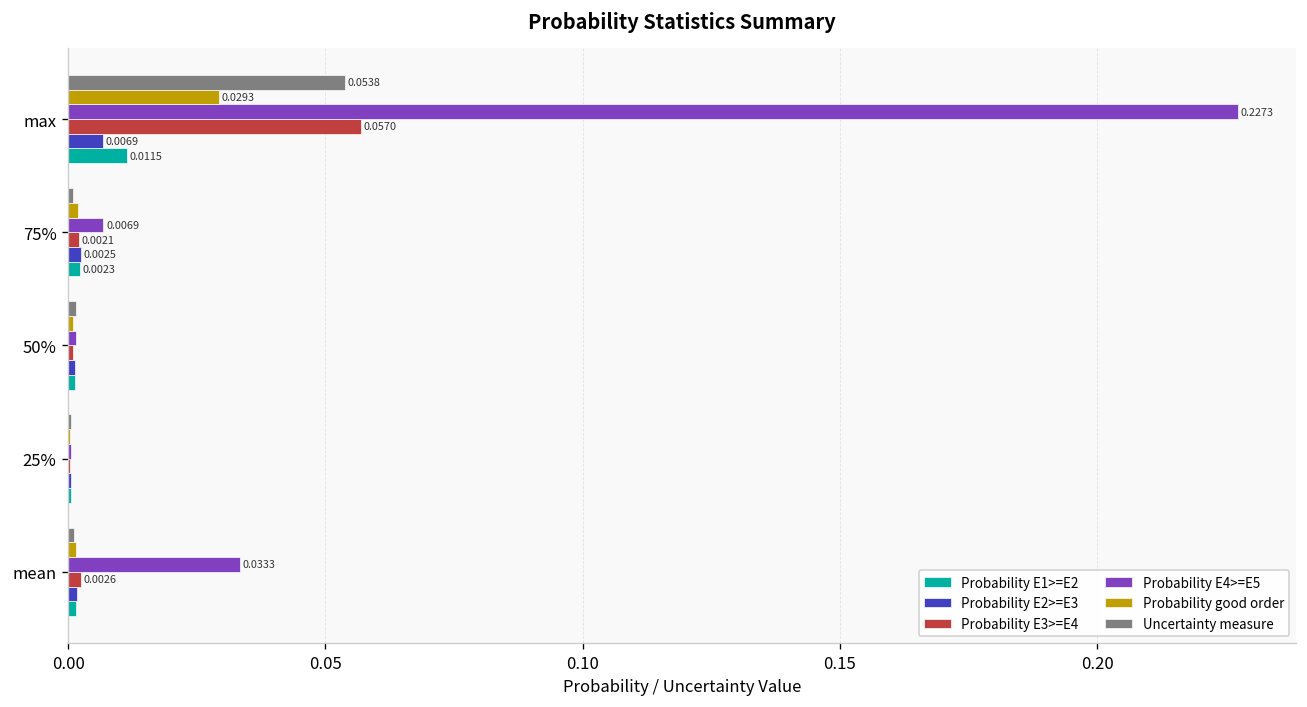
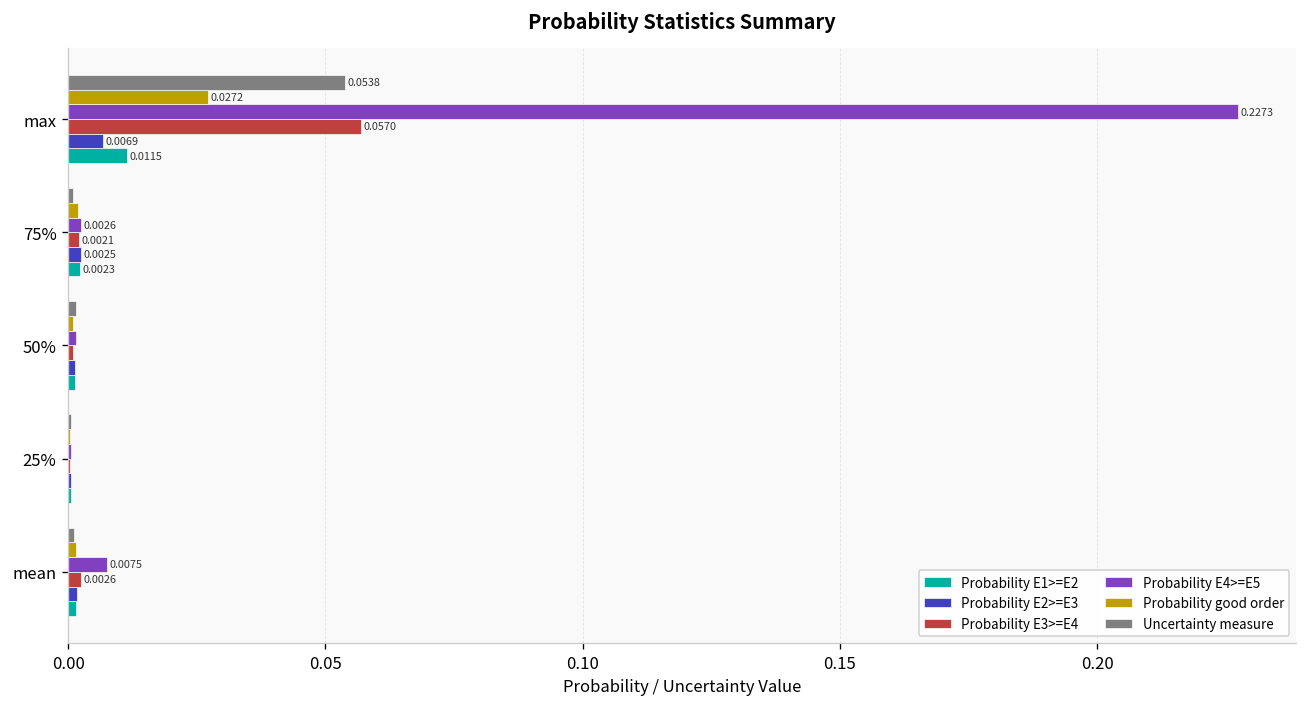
Probability good order, max: 0.0293 -> 0.0272
Probability E4>=E5, 75%: 0.0069 -> 0.0026
Probability E4>=E5, mean: 0.0333 -> 0.0075
